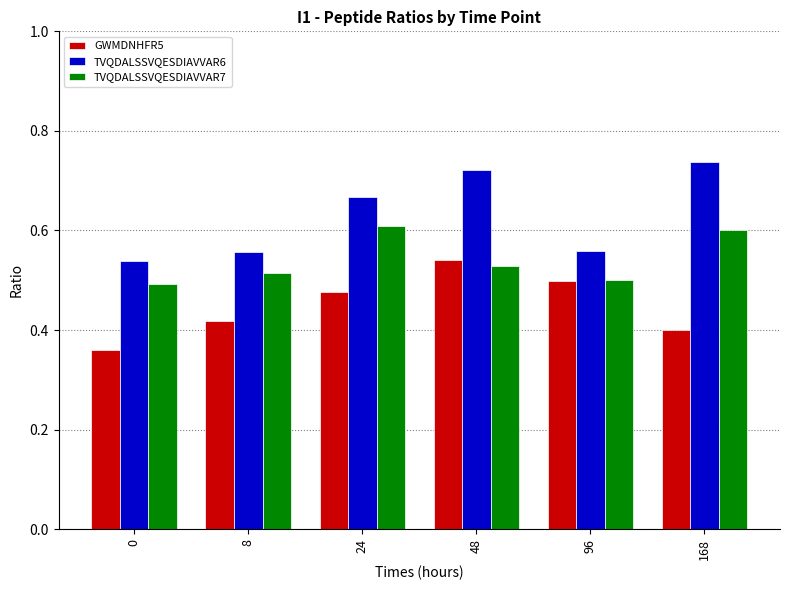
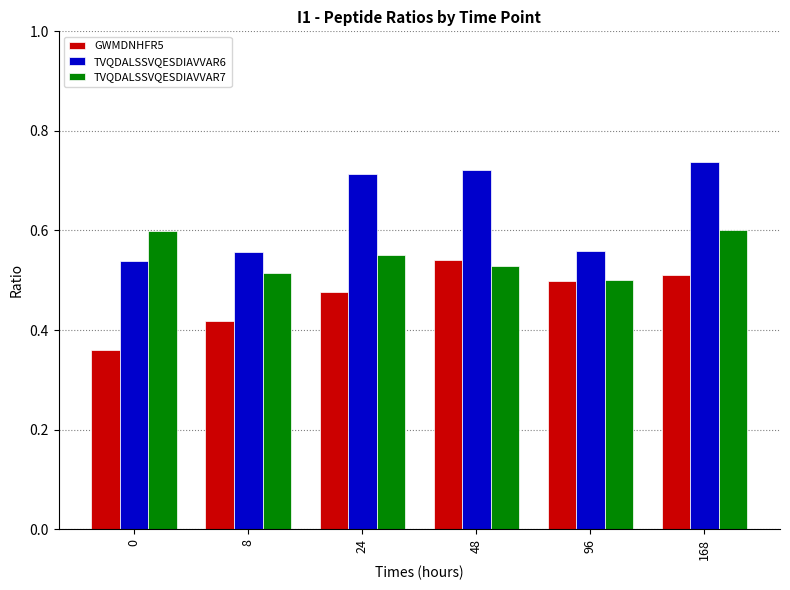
TVQDALSSVQESDIAVVAR7, 0: 0.49 -> 0.60
TVQDALSSVQESDIAVVAR6, 24: 0.67 -> 0.71
TVQDALSSVQESDIAVVAR7, 24: 0.61 -> 0.55
GWMDNHFR5, 168: 0.40 -> 0.51
